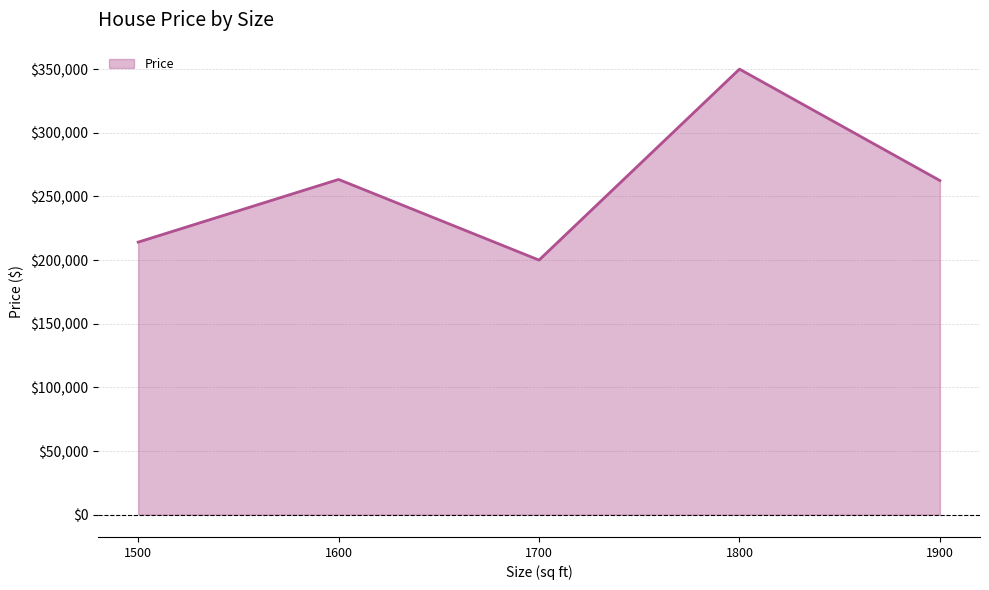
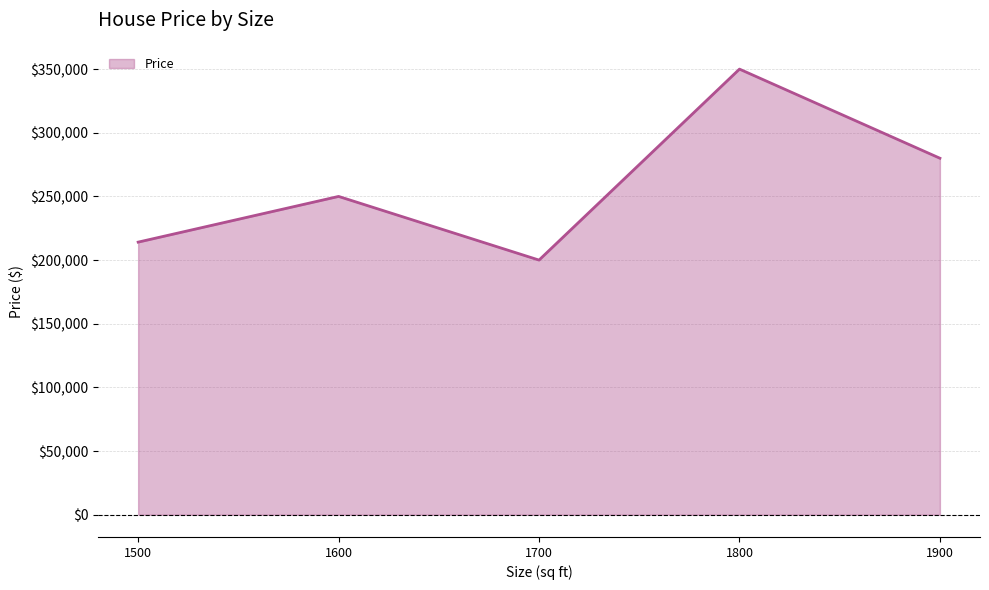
1600: $263,000 -> $250,000
1900: $262,000 -> $280,000
